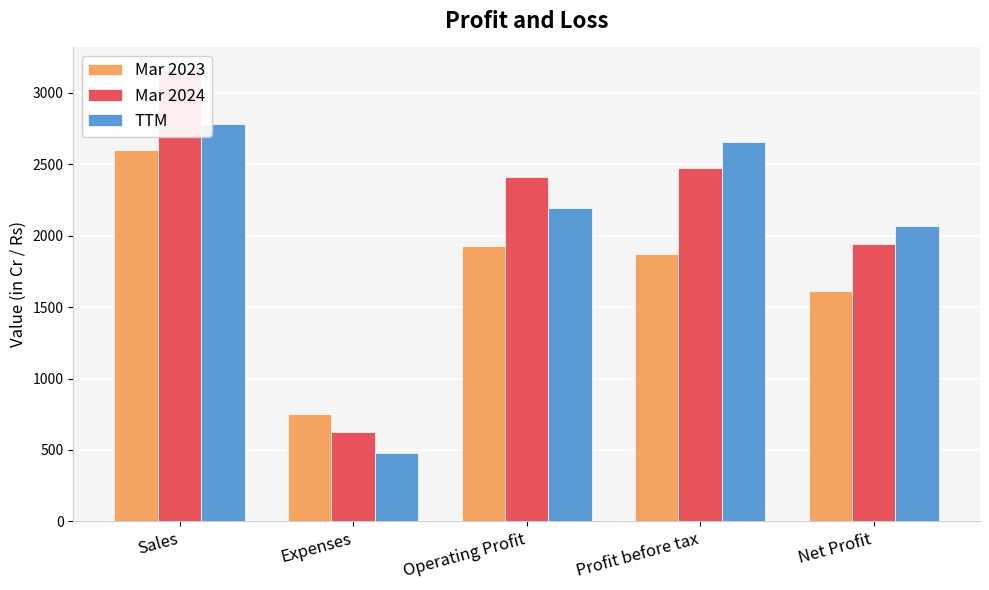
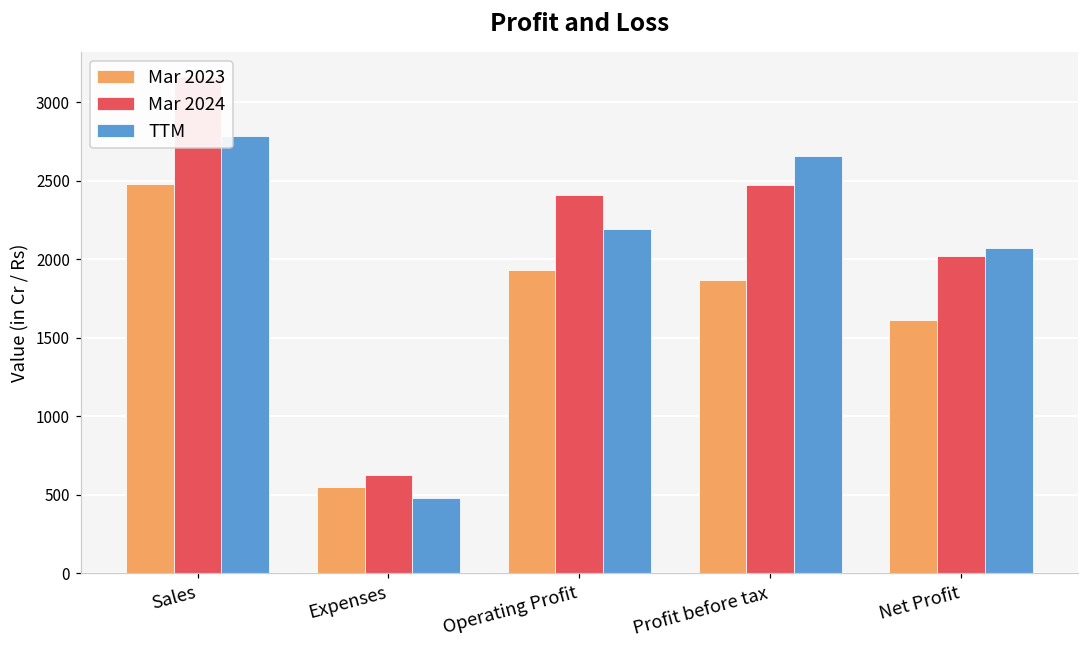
Mar 2023, Sales: 2600 -> 2480
Mar 2023, Expenses: 750 -> 550
Mar 2024, Net Profit: 1940 -> 2020
